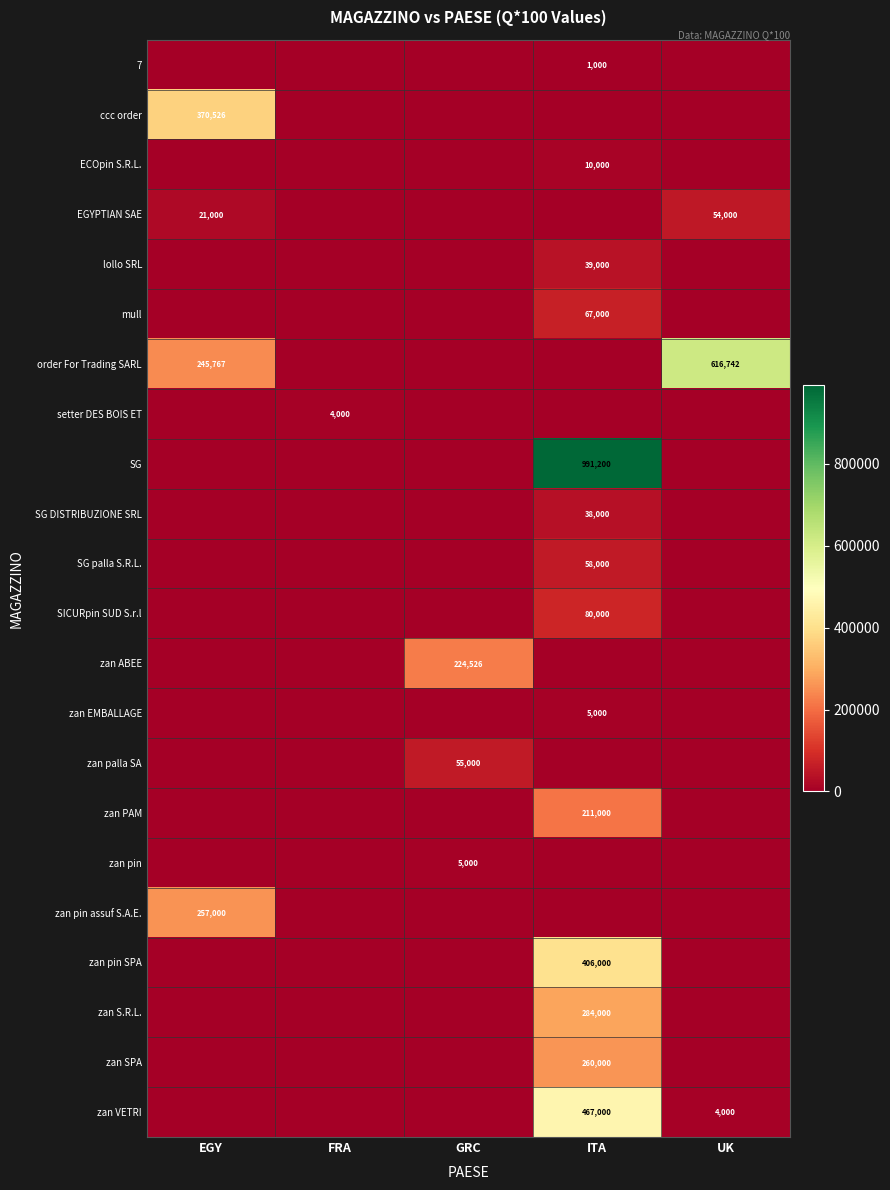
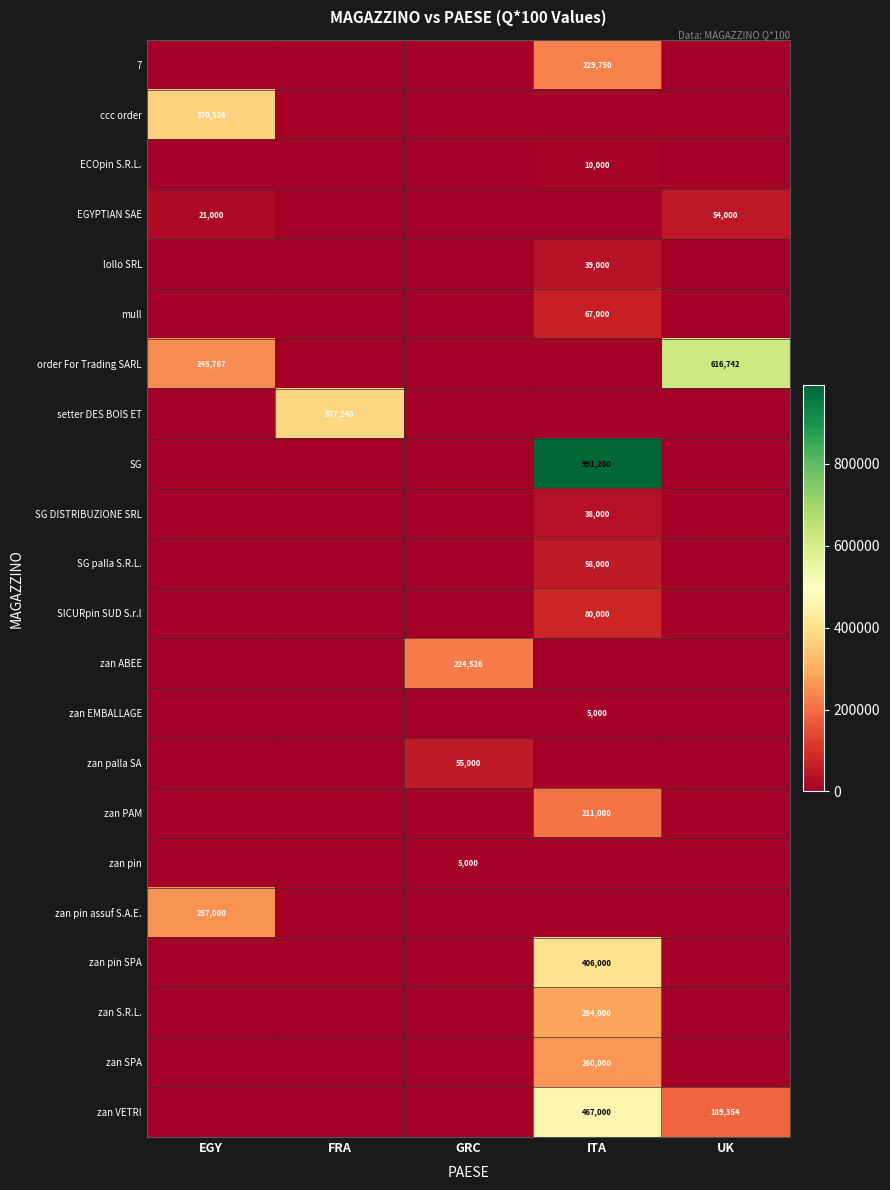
7, ITA: 1,000 -> 229,750
setter DES BOIS ET, FRA: 4,000 -> 377,240
zan VETRI, UK: 4,000 -> 189,354
